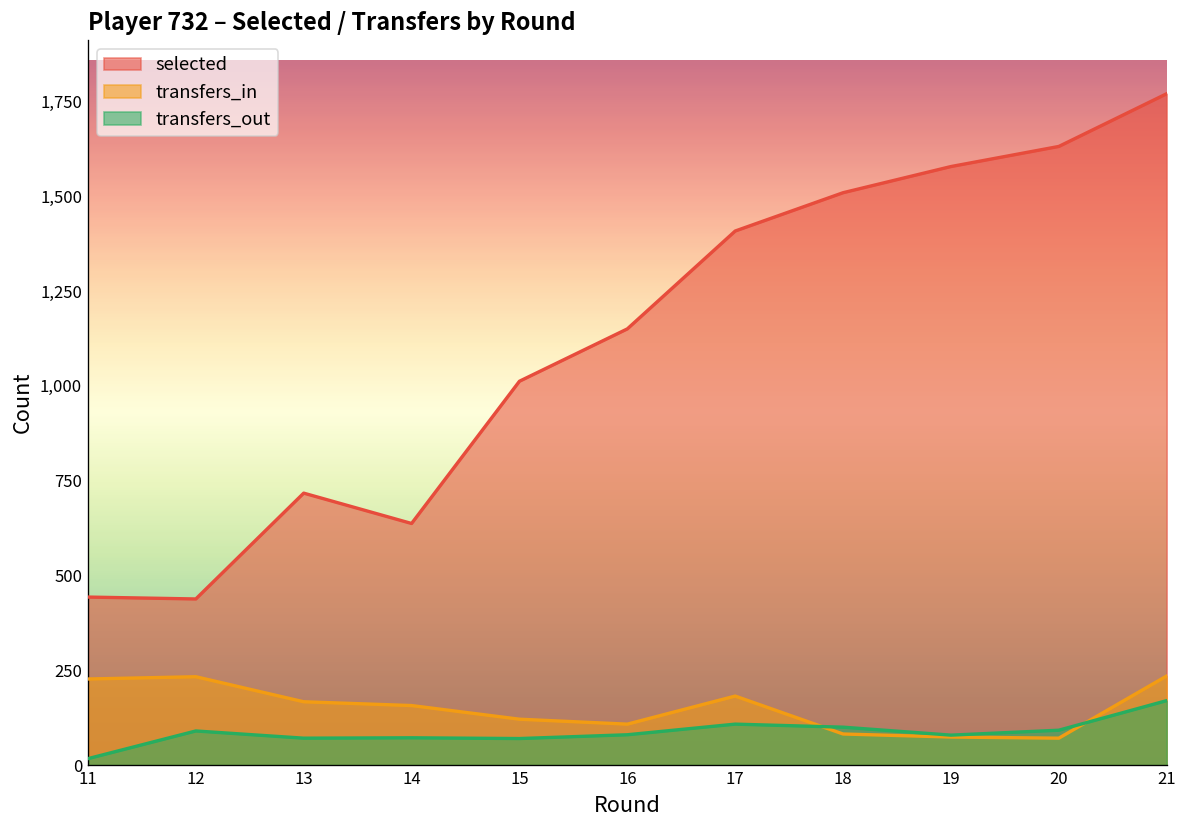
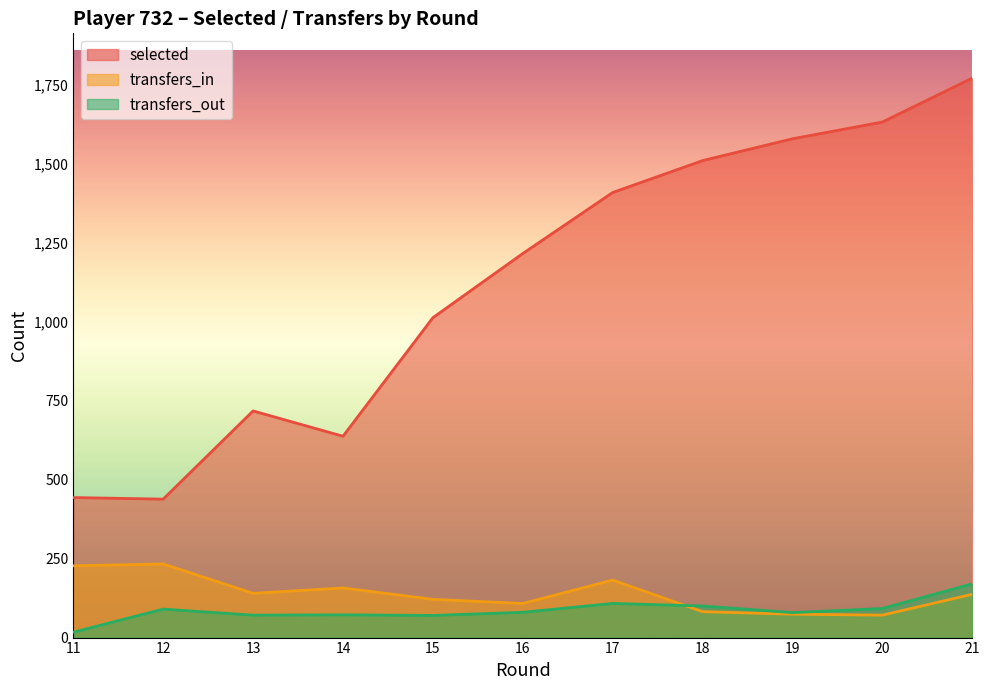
transfers_in, 13: 170 -> 140
selected, 16: 1,150 -> 1,220
transfers_in, 21: 240 -> 140
